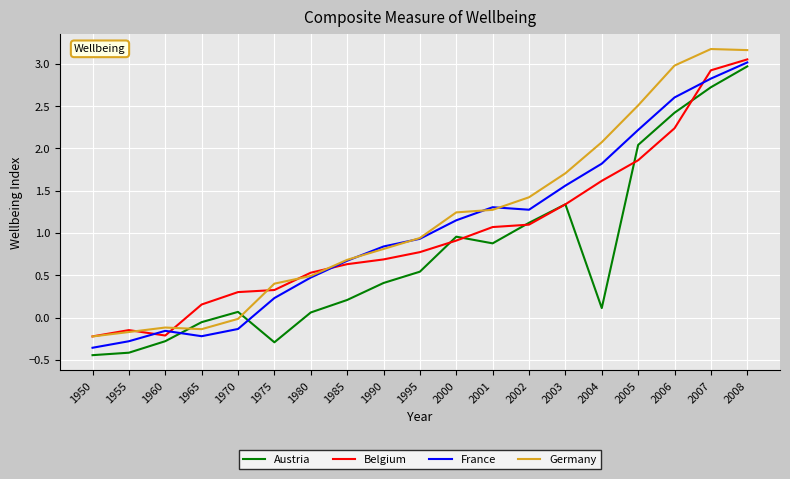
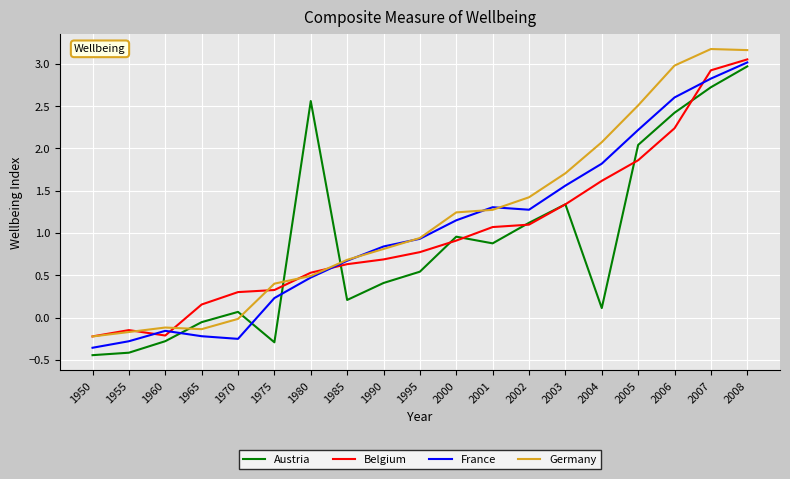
France, 1970: -0.1 -> -0.3
Austria, 1980: 0.1 -> 2.6
